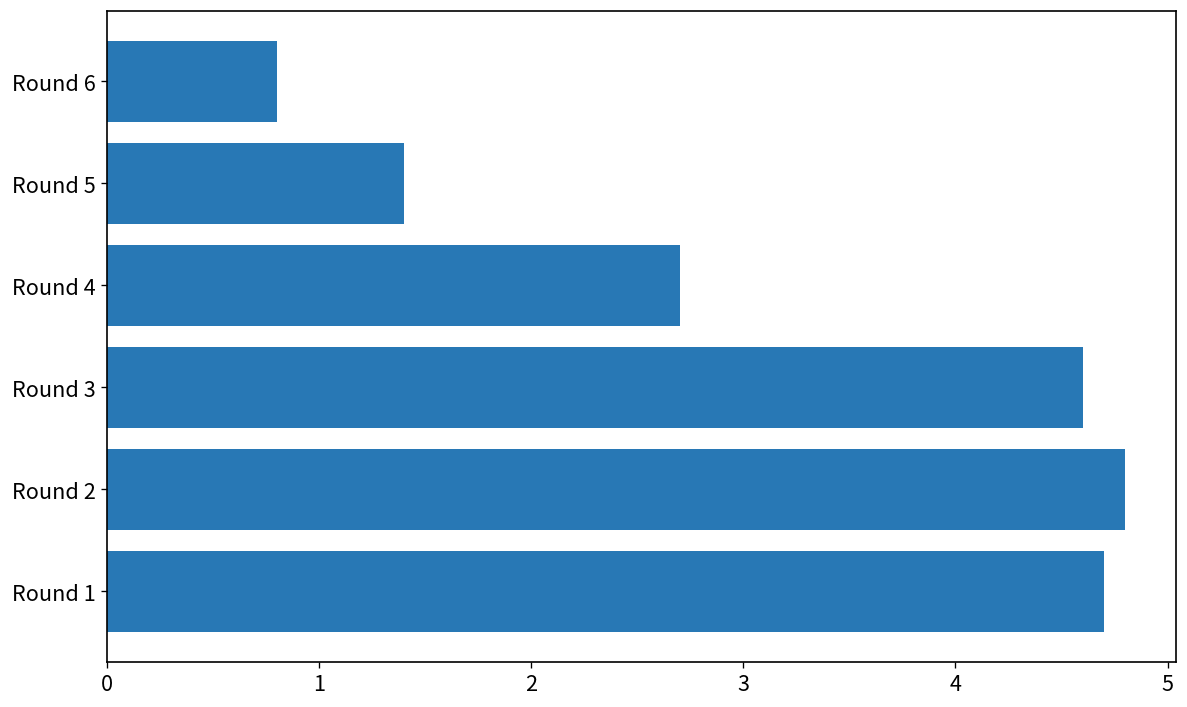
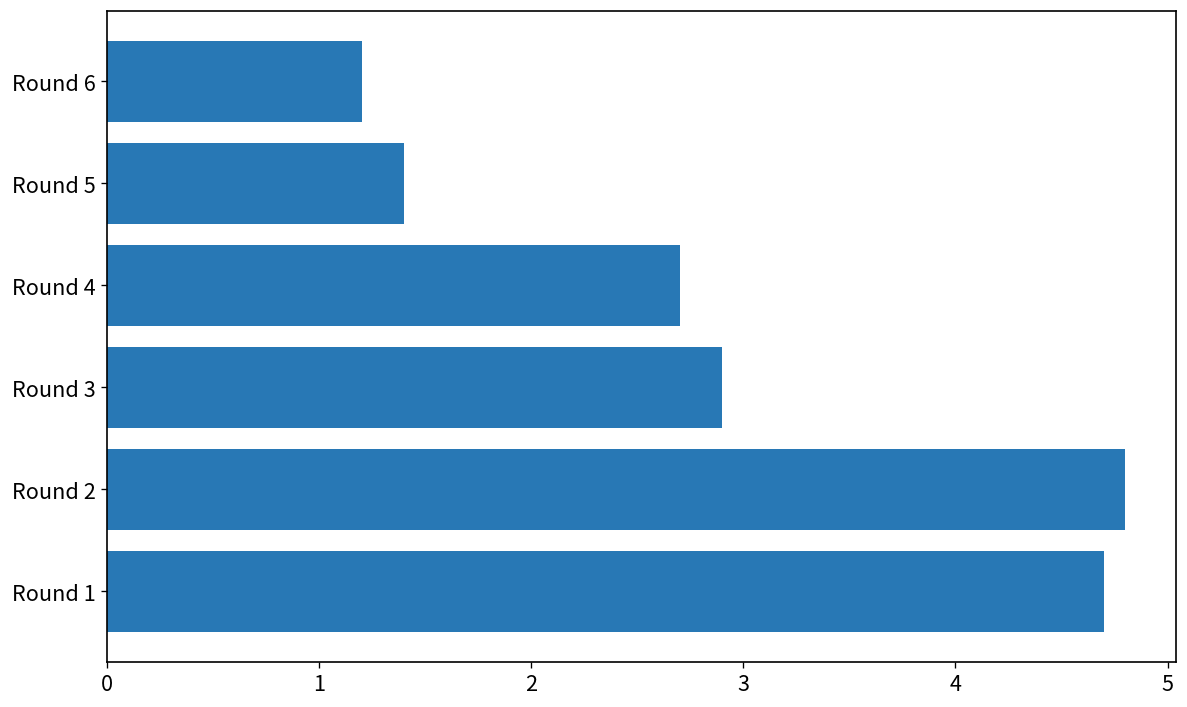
Round 6: 0.8 -> 1.2
Round 3: 4.6 -> 2.9
